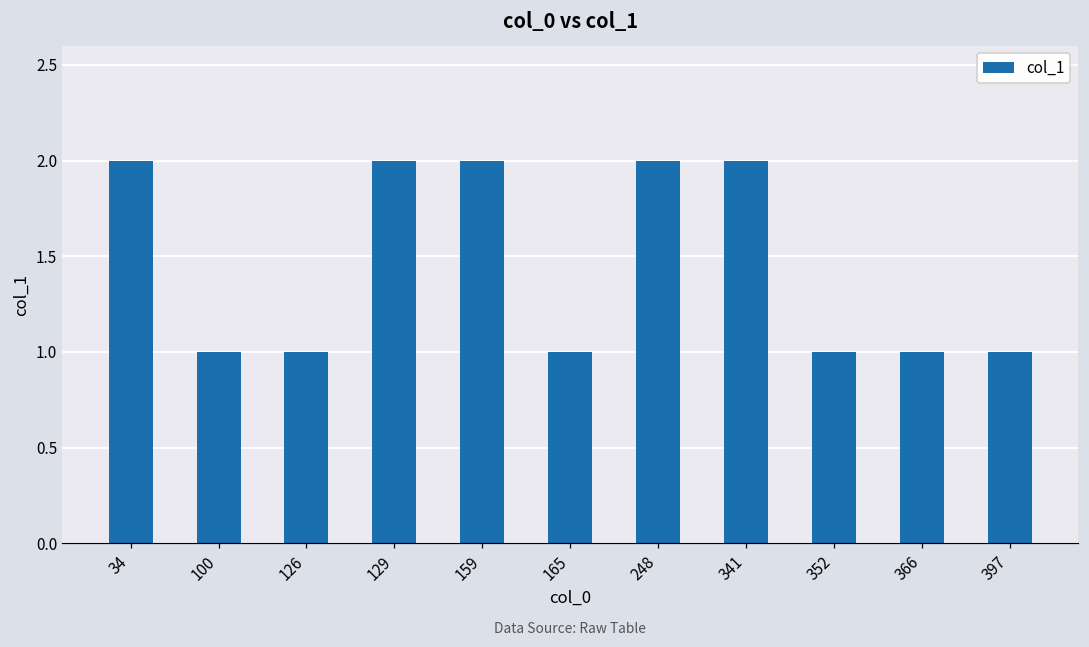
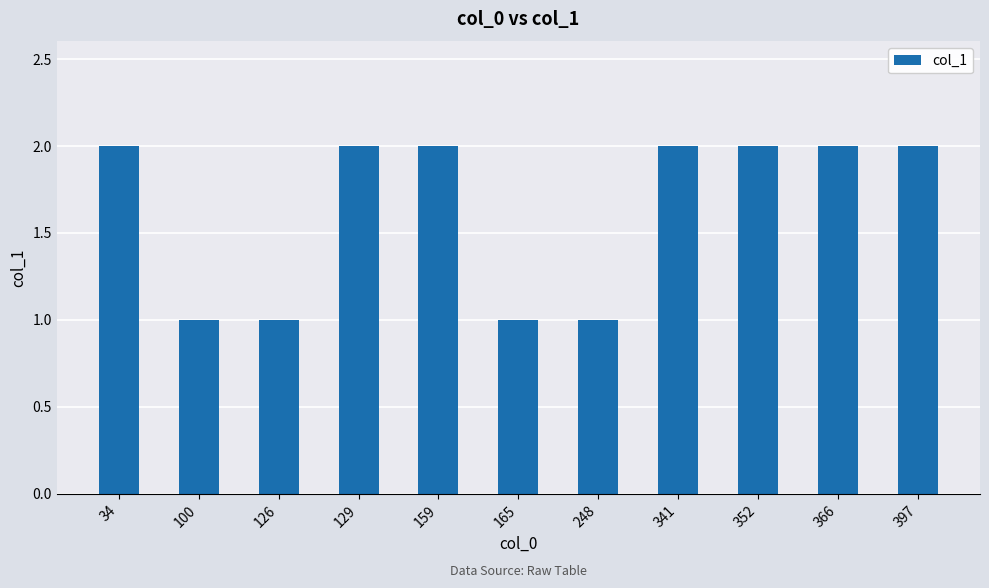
248: 2 -> 1
352: 1 -> 2
366: 1 -> 2
397: 1 -> 2
